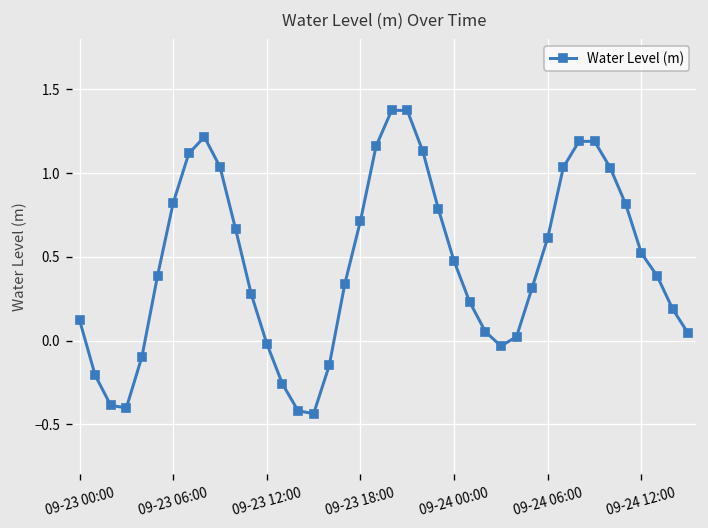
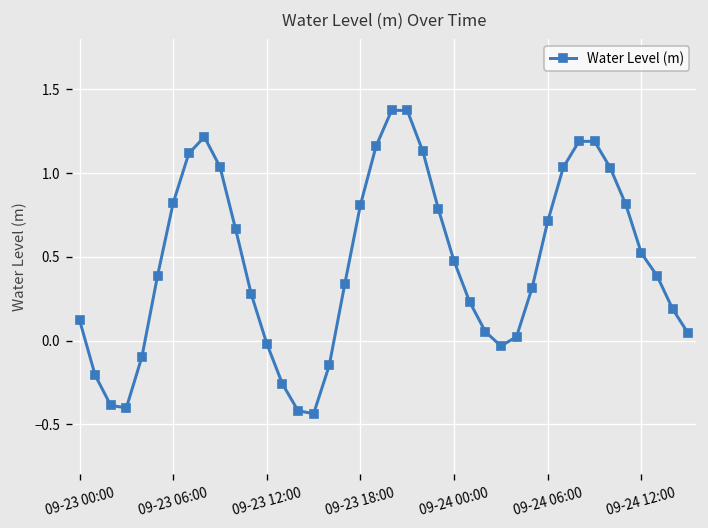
09-23 18:00: 0.71 -> 0.81
09-24 06:00: 0.61 -> 0.71
